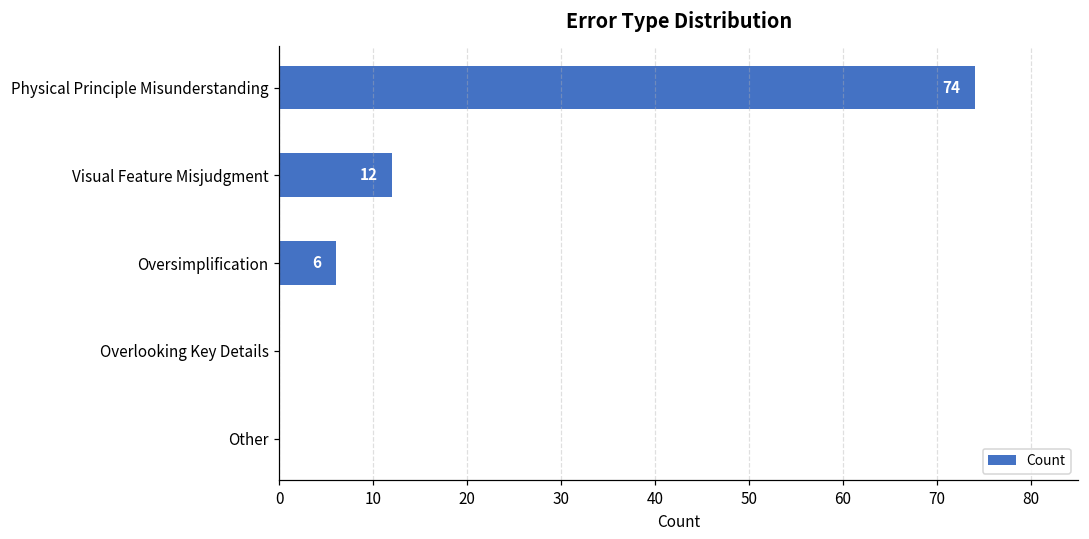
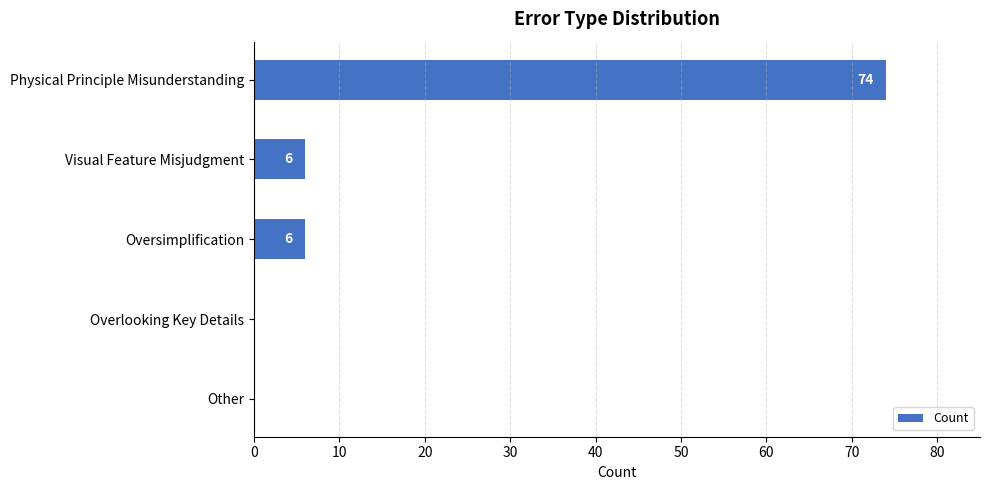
Visual Feature Misjudgment: 12 -> 6
